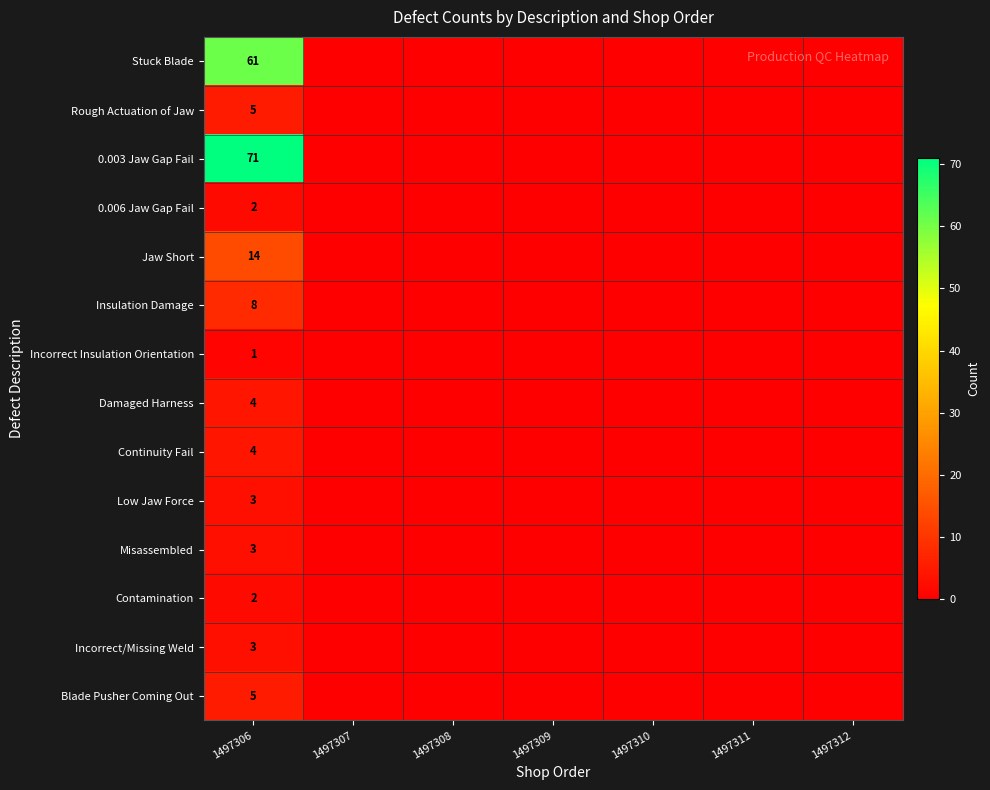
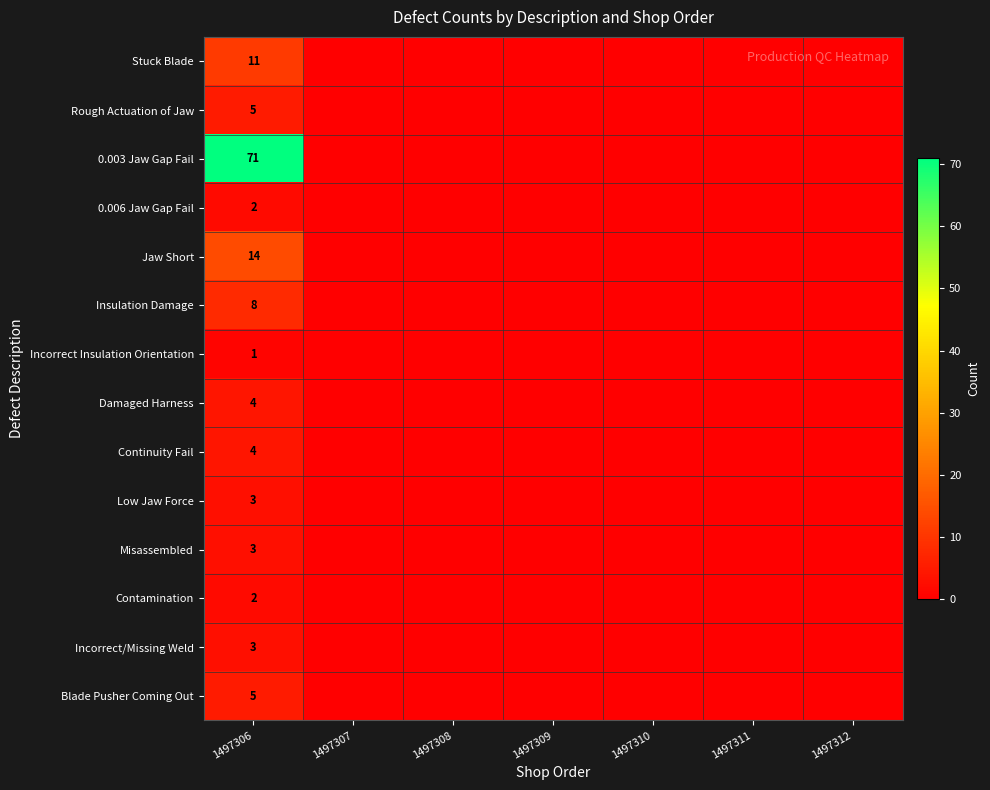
Stuck Blade, 1497306: 61 -> 11
